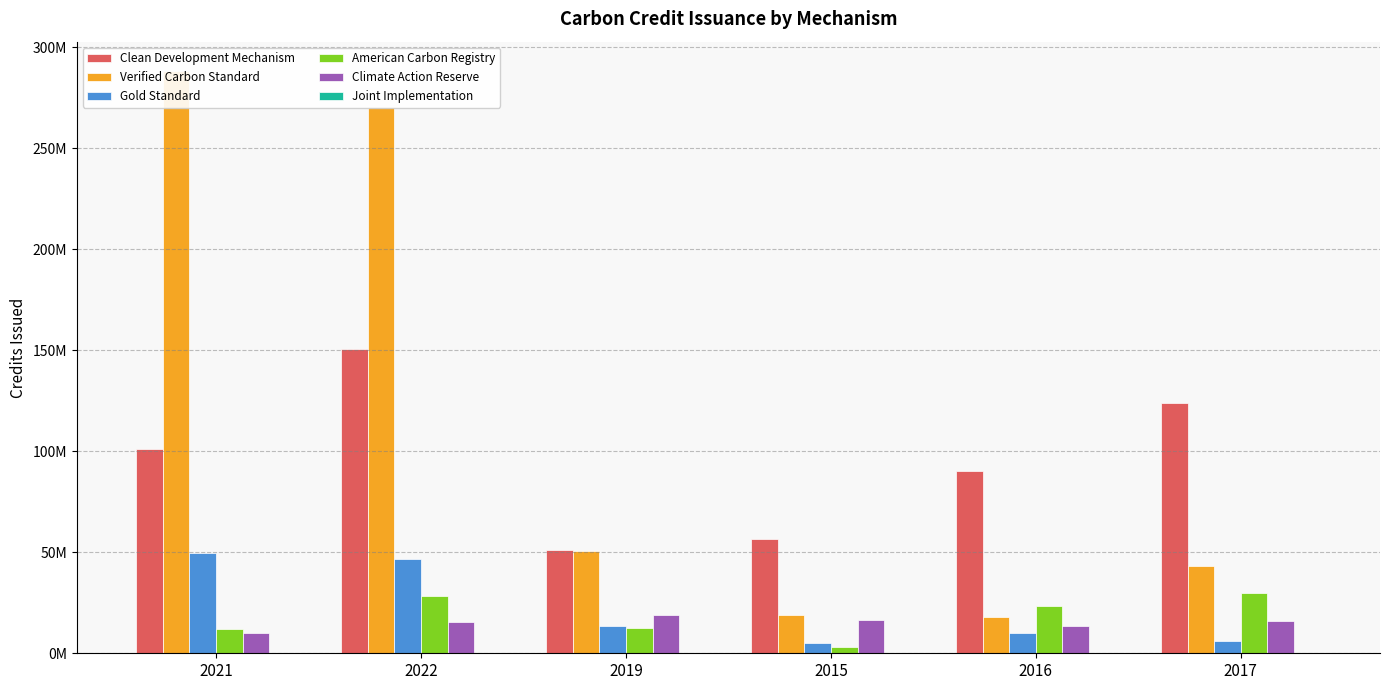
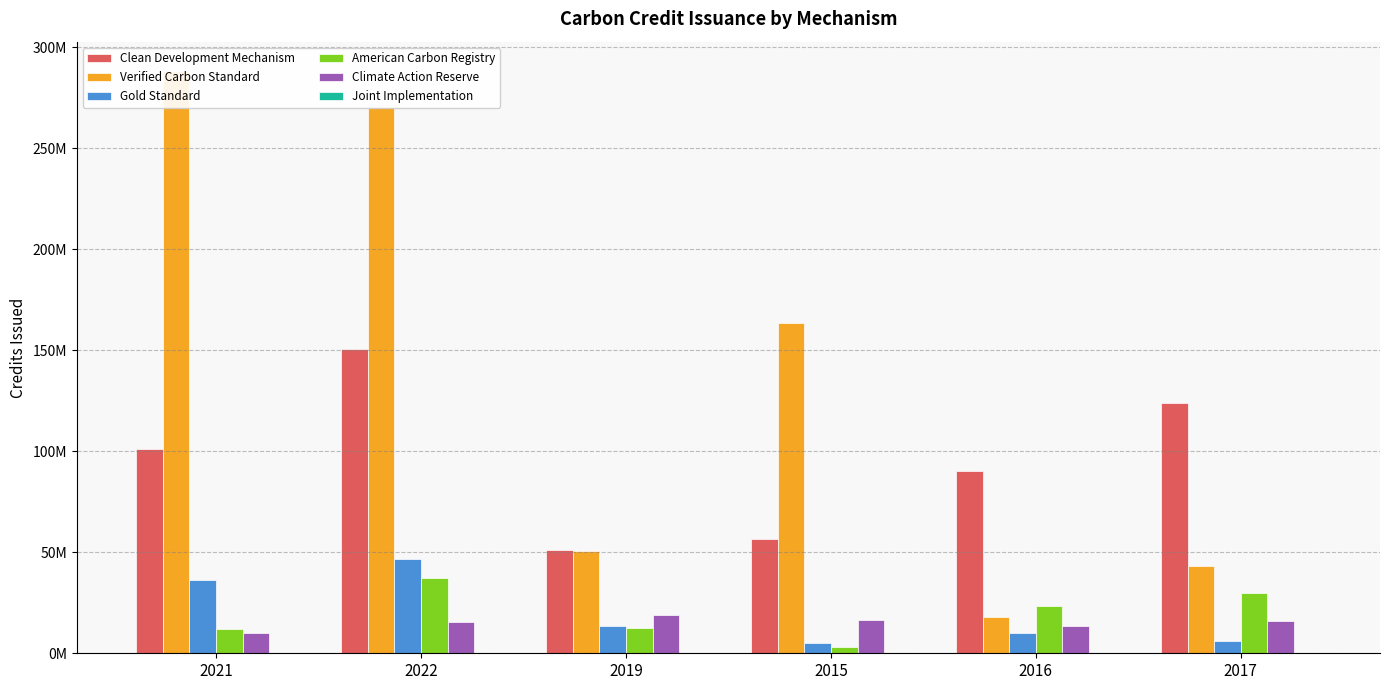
Gold Standard, 2021: 50000000 -> 36000000
American Carbon Registry, 2022: 28000000 -> 37000000
Verified Carbon Standard, 2015: 19000000 -> 163000000
